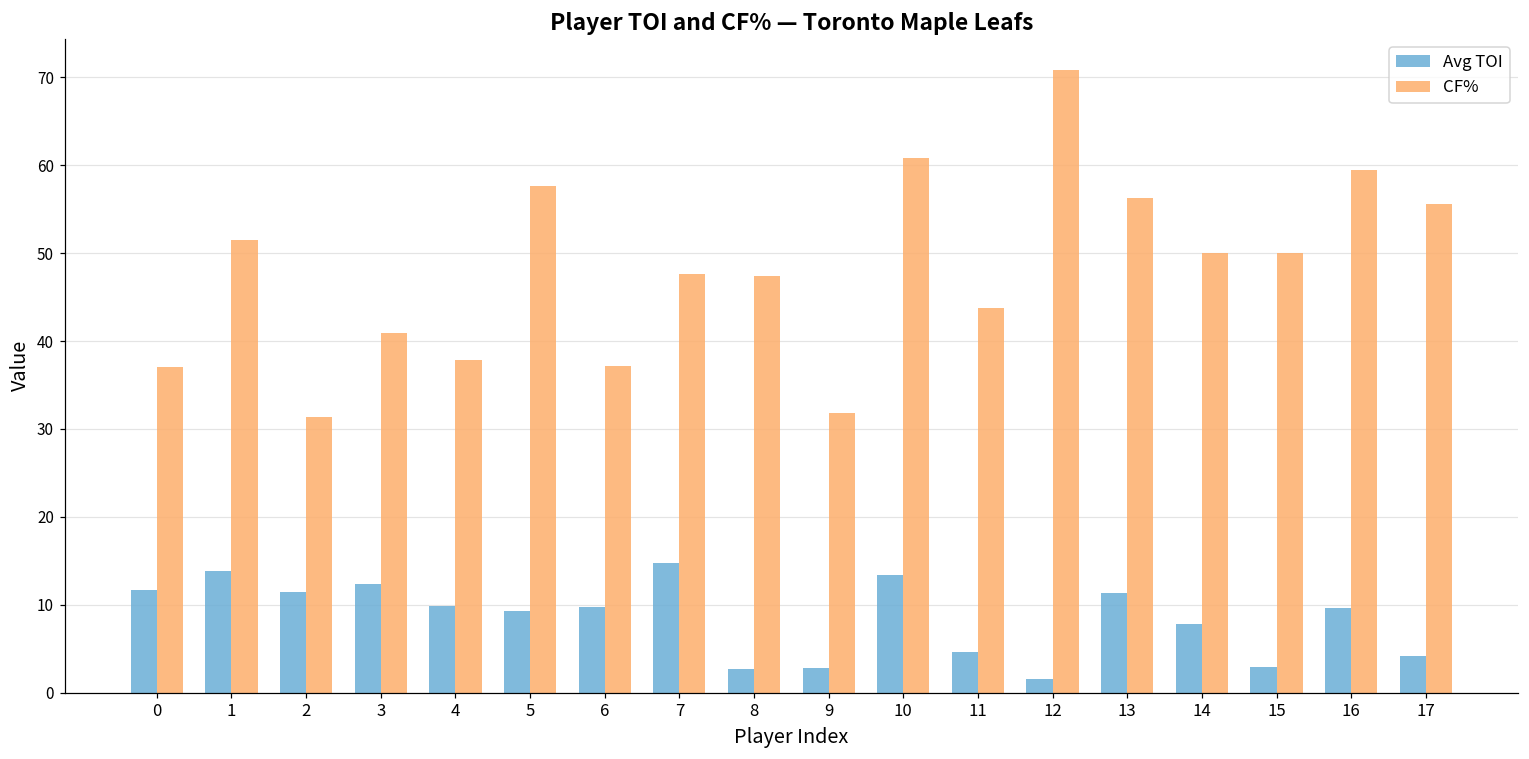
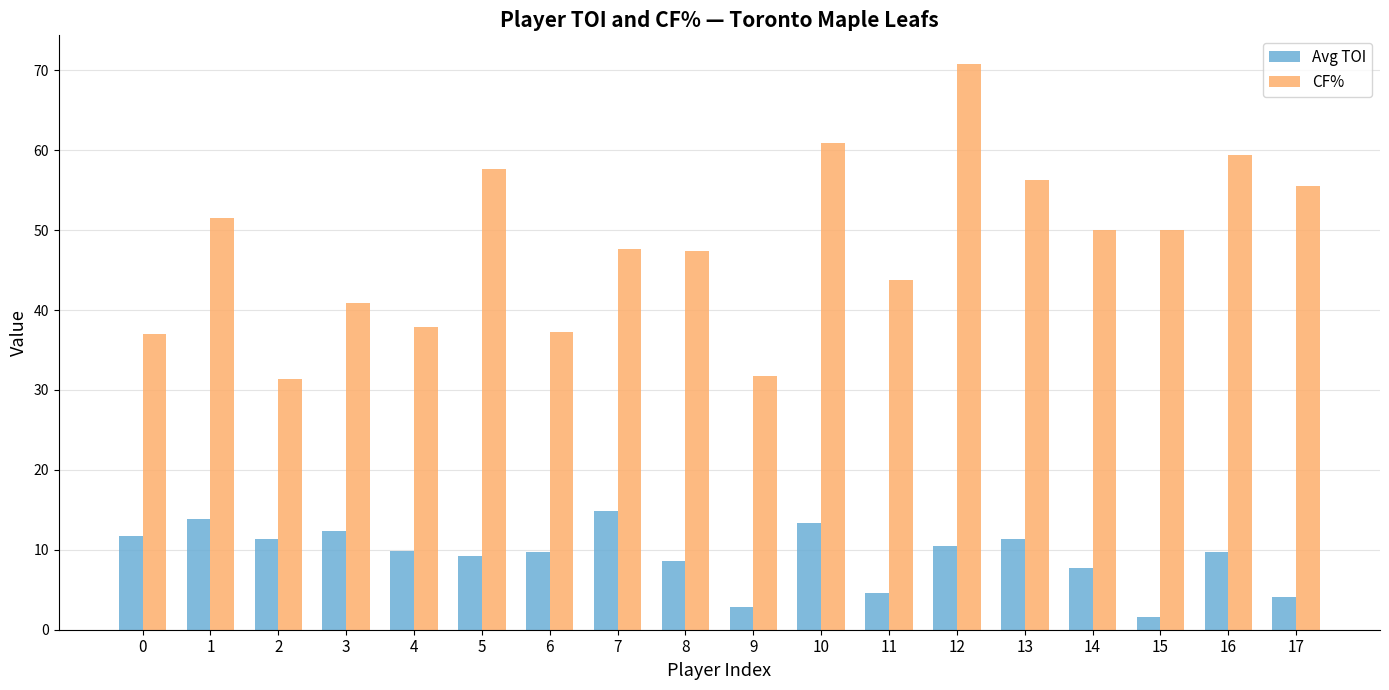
Avg TOI, 8: 3 -> 9
Avg TOI, 12: 2 -> 11
Avg TOI, 15: 3 -> 2
